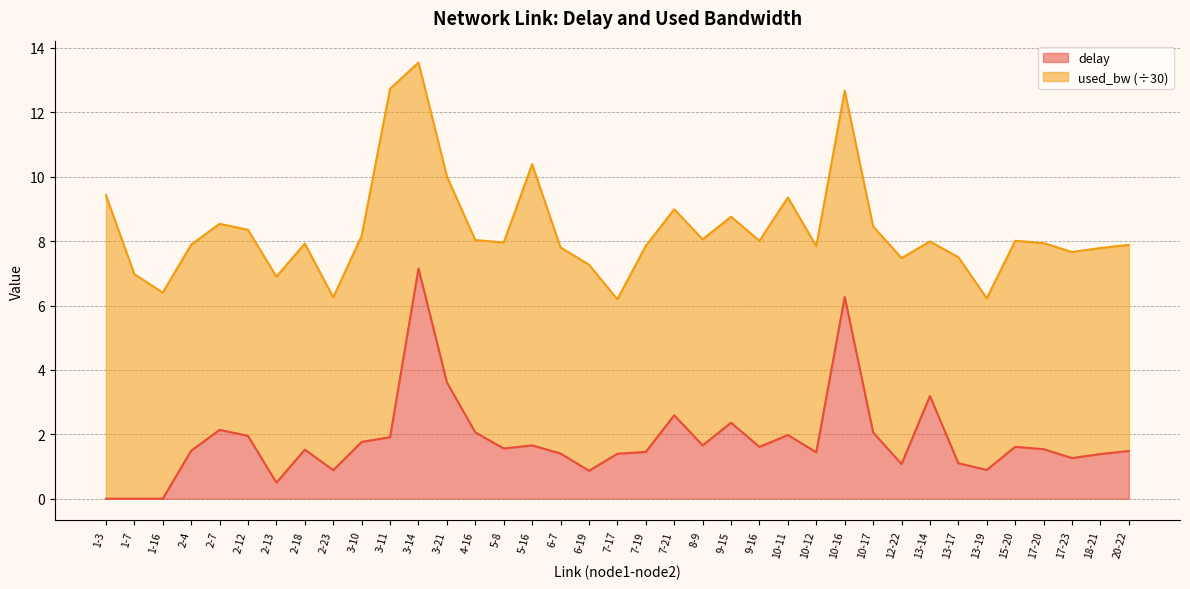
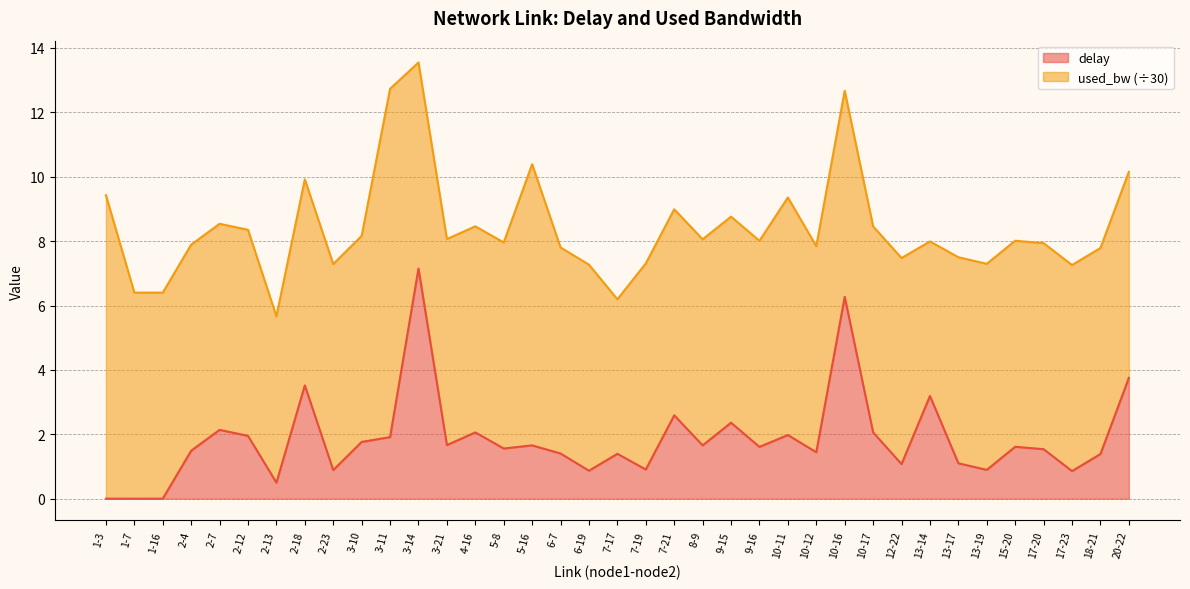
used_bw (÷30), 1-7: 7.0 -> 6.4
used_bw (÷30), 2-13: 6.4 -> 5.2
delay, 2-18: 1.5 -> 3.5
used_bw (÷30), 2-23: 5.4 -> 6.4
delay, 3-21: 3.6 -> 1.7
used_bw (÷30), 4-16: 6.0 -> 6.4
delay, 7-19: 1.5 -> 0.9
used_bw (÷30), 13-19: 5.3 -> 6.4
delay, 17-23: 1.3 -> 0.9
delay, 20-22: 1.5 -> 3.8
